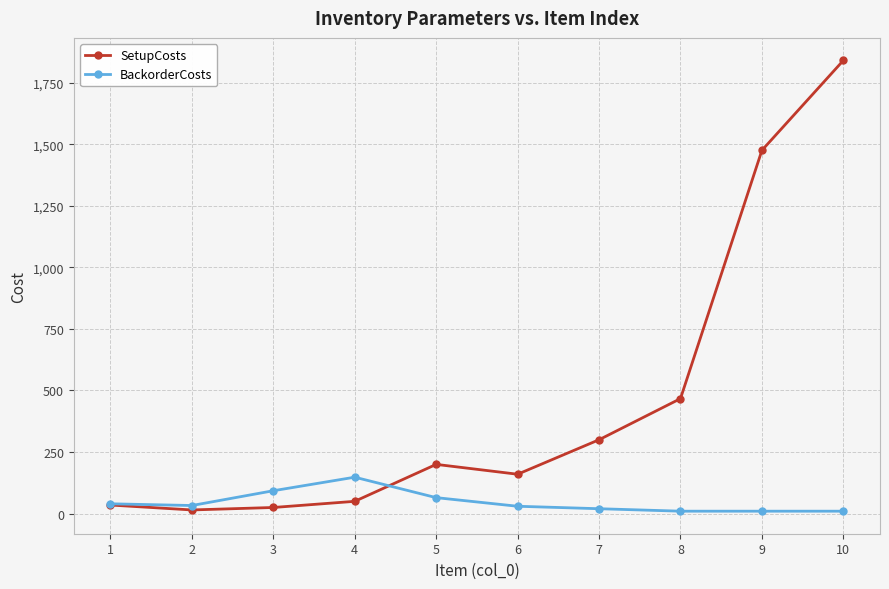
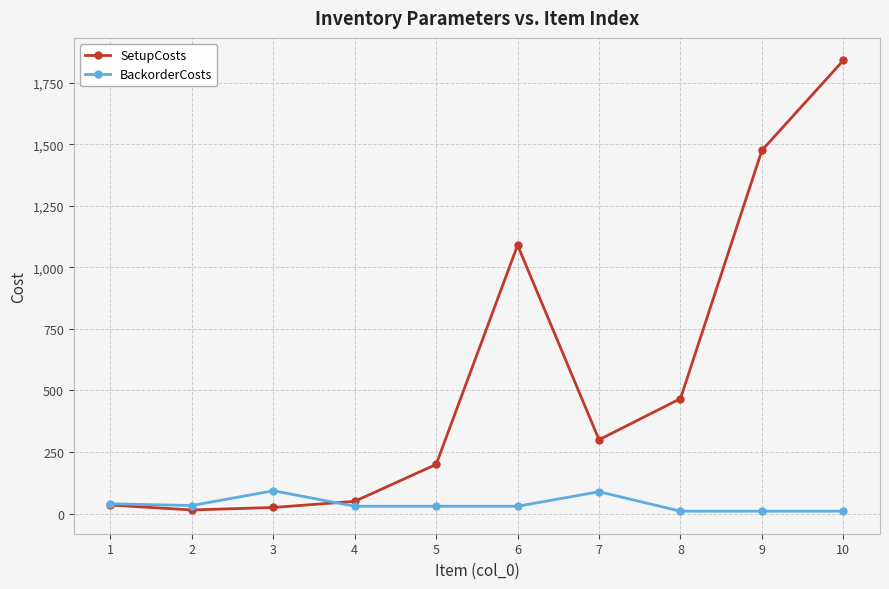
BackorderCosts, 4: 150 -> 30
BackorderCosts, 5: 70 -> 30
SetupCosts, 6: 160 -> 1,090
BackorderCosts, 7: 20 -> 90
